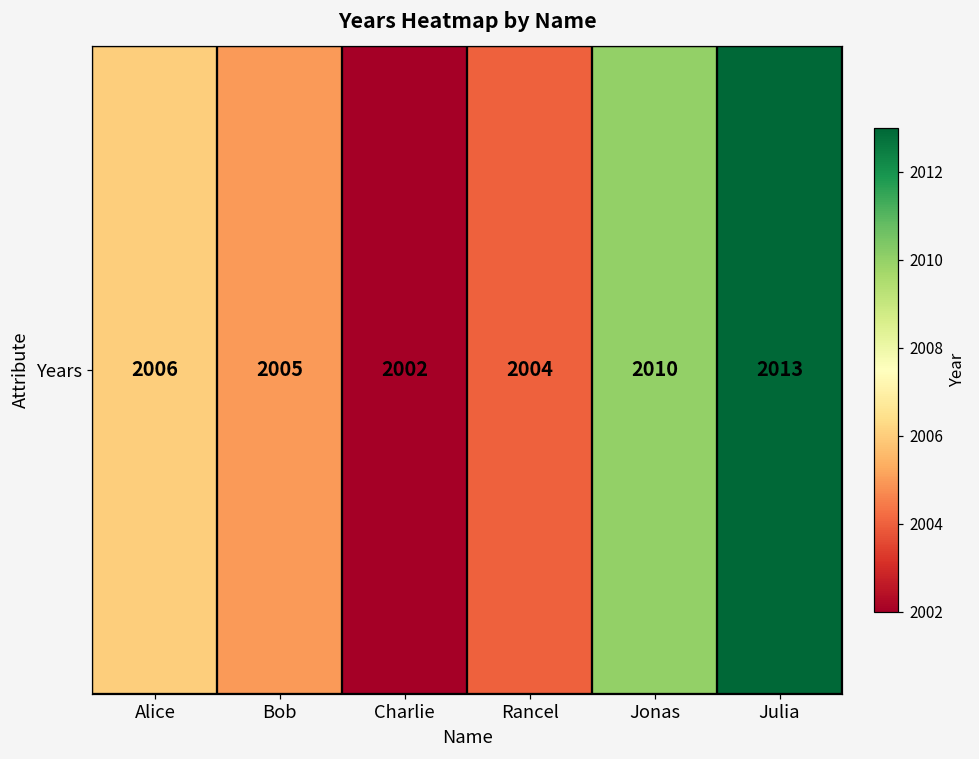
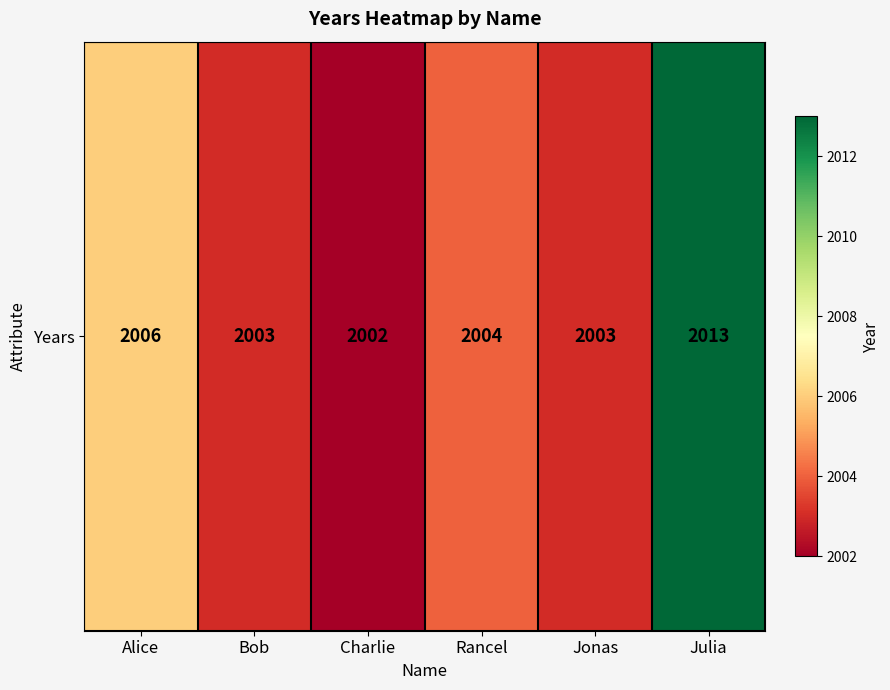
Years, Bob: 2005 -> 2003
Years, Jonas: 2010 -> 2003
